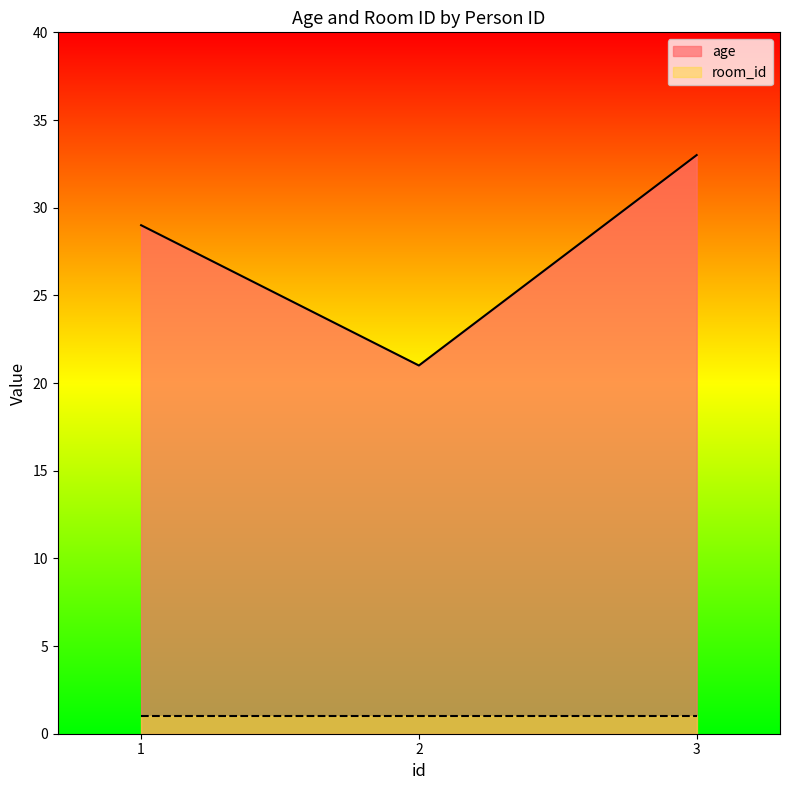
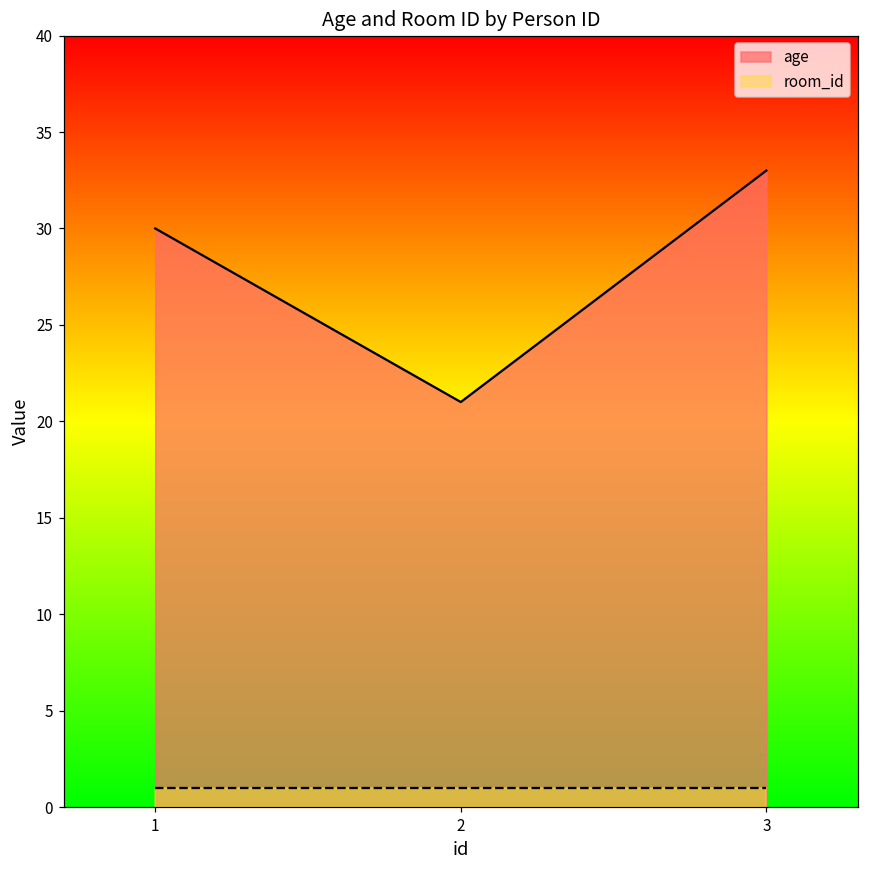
age, 1: 29 -> 30
